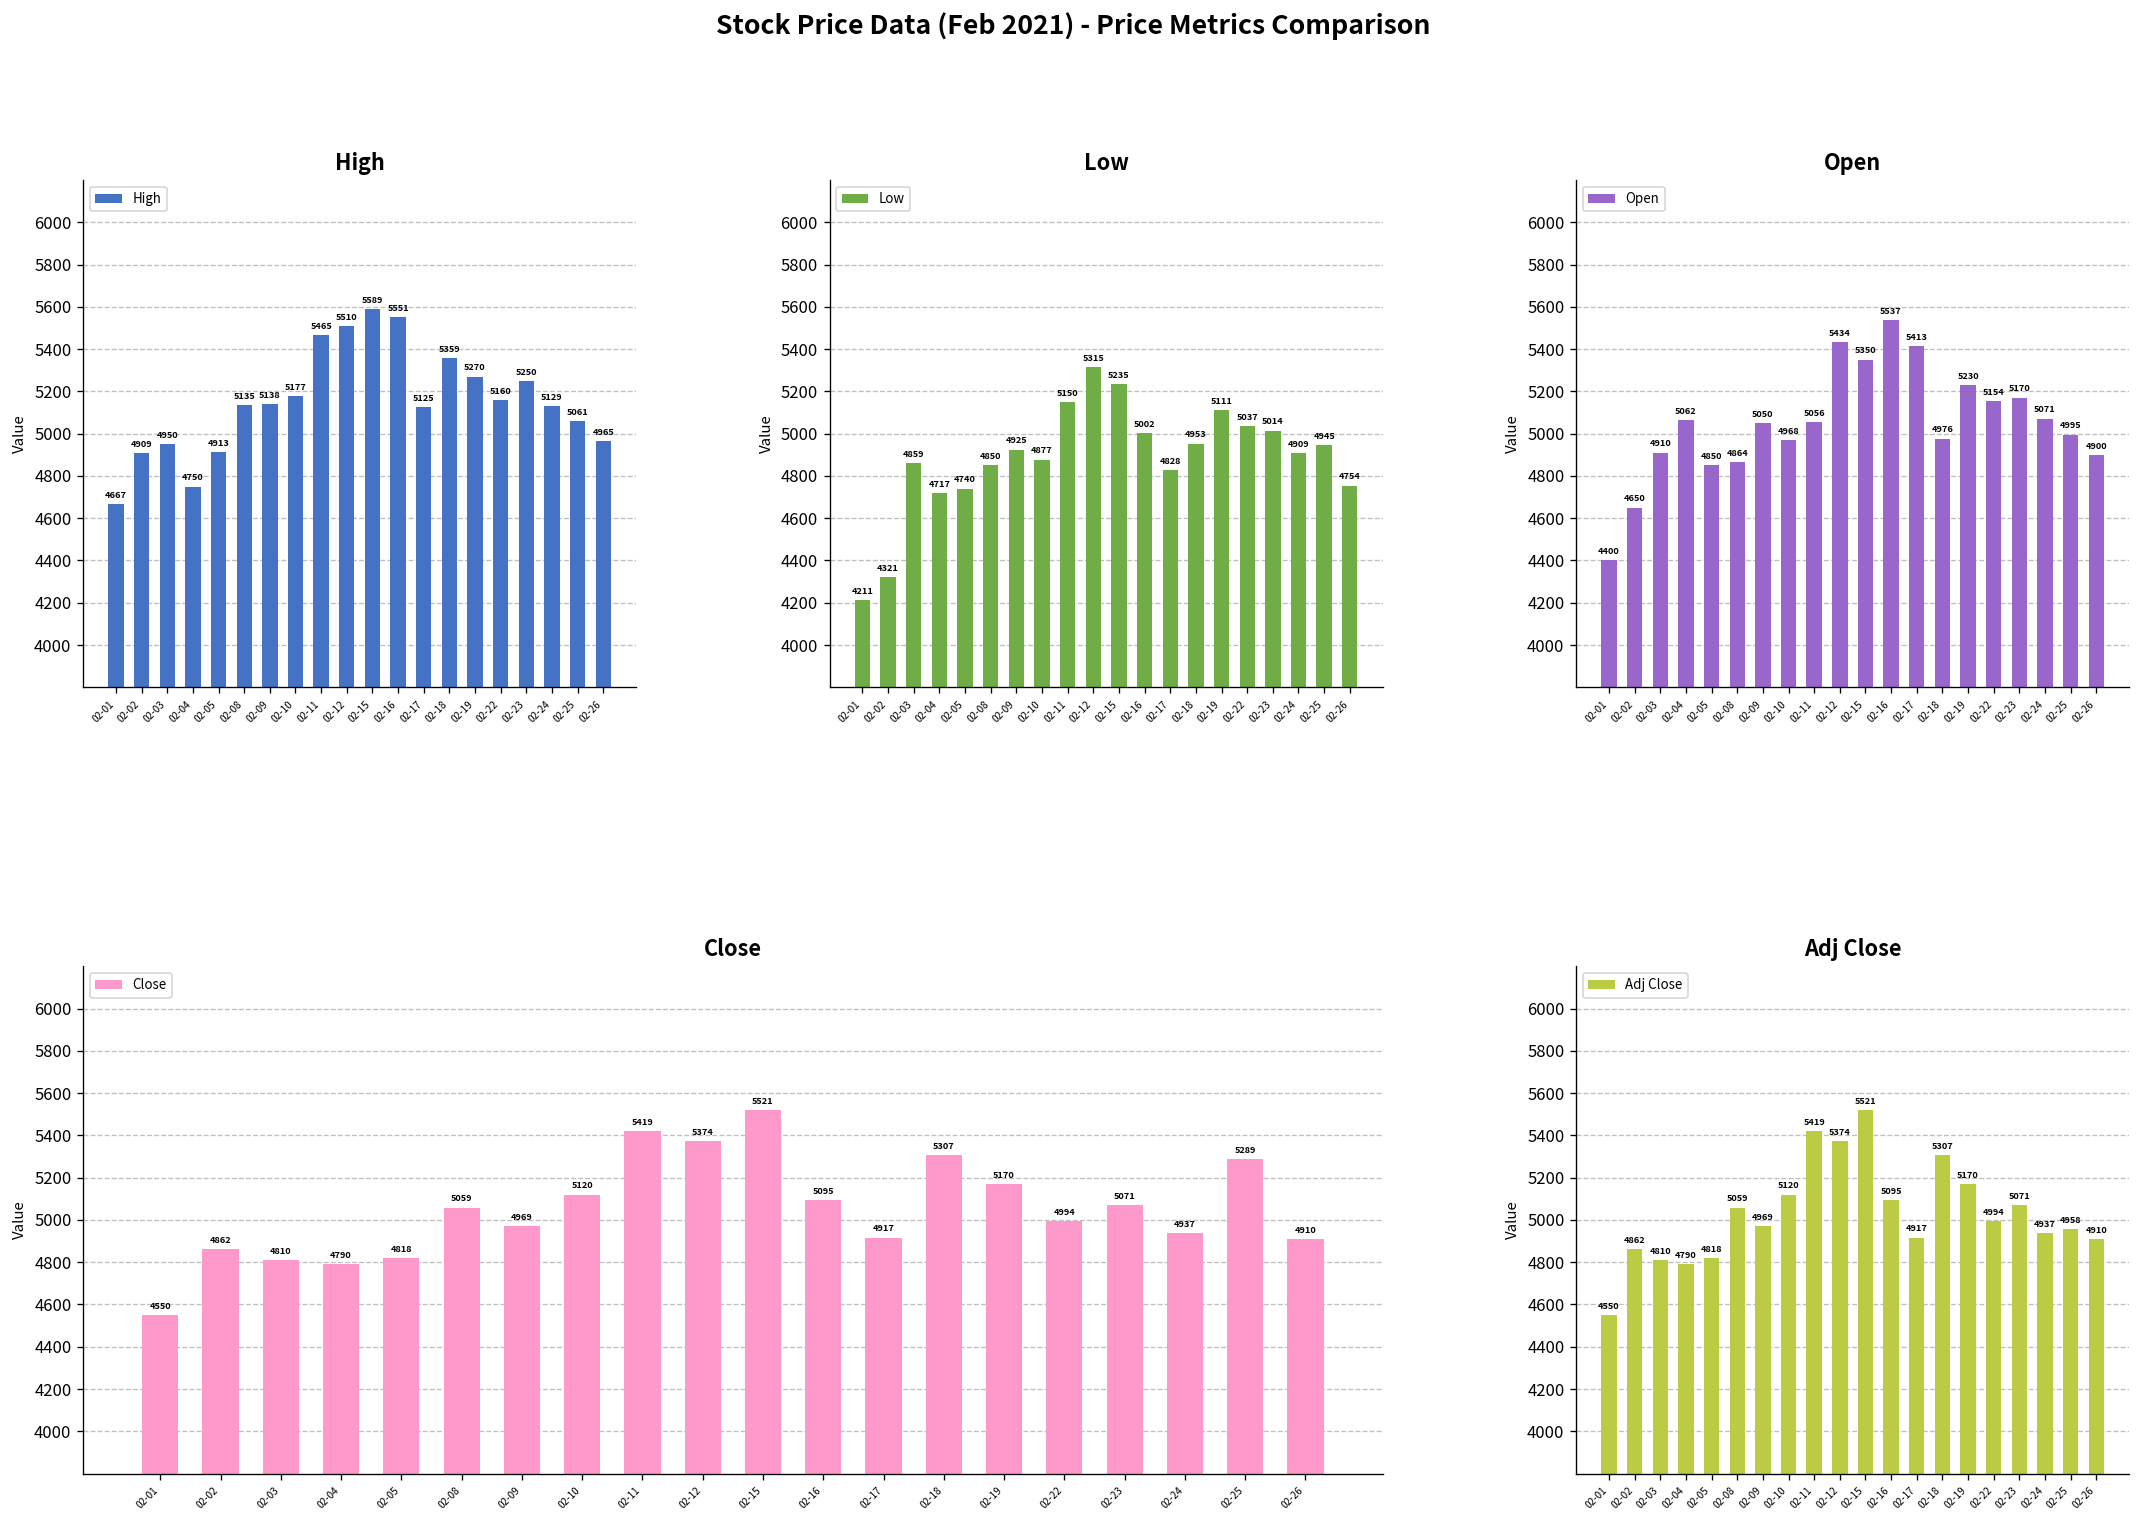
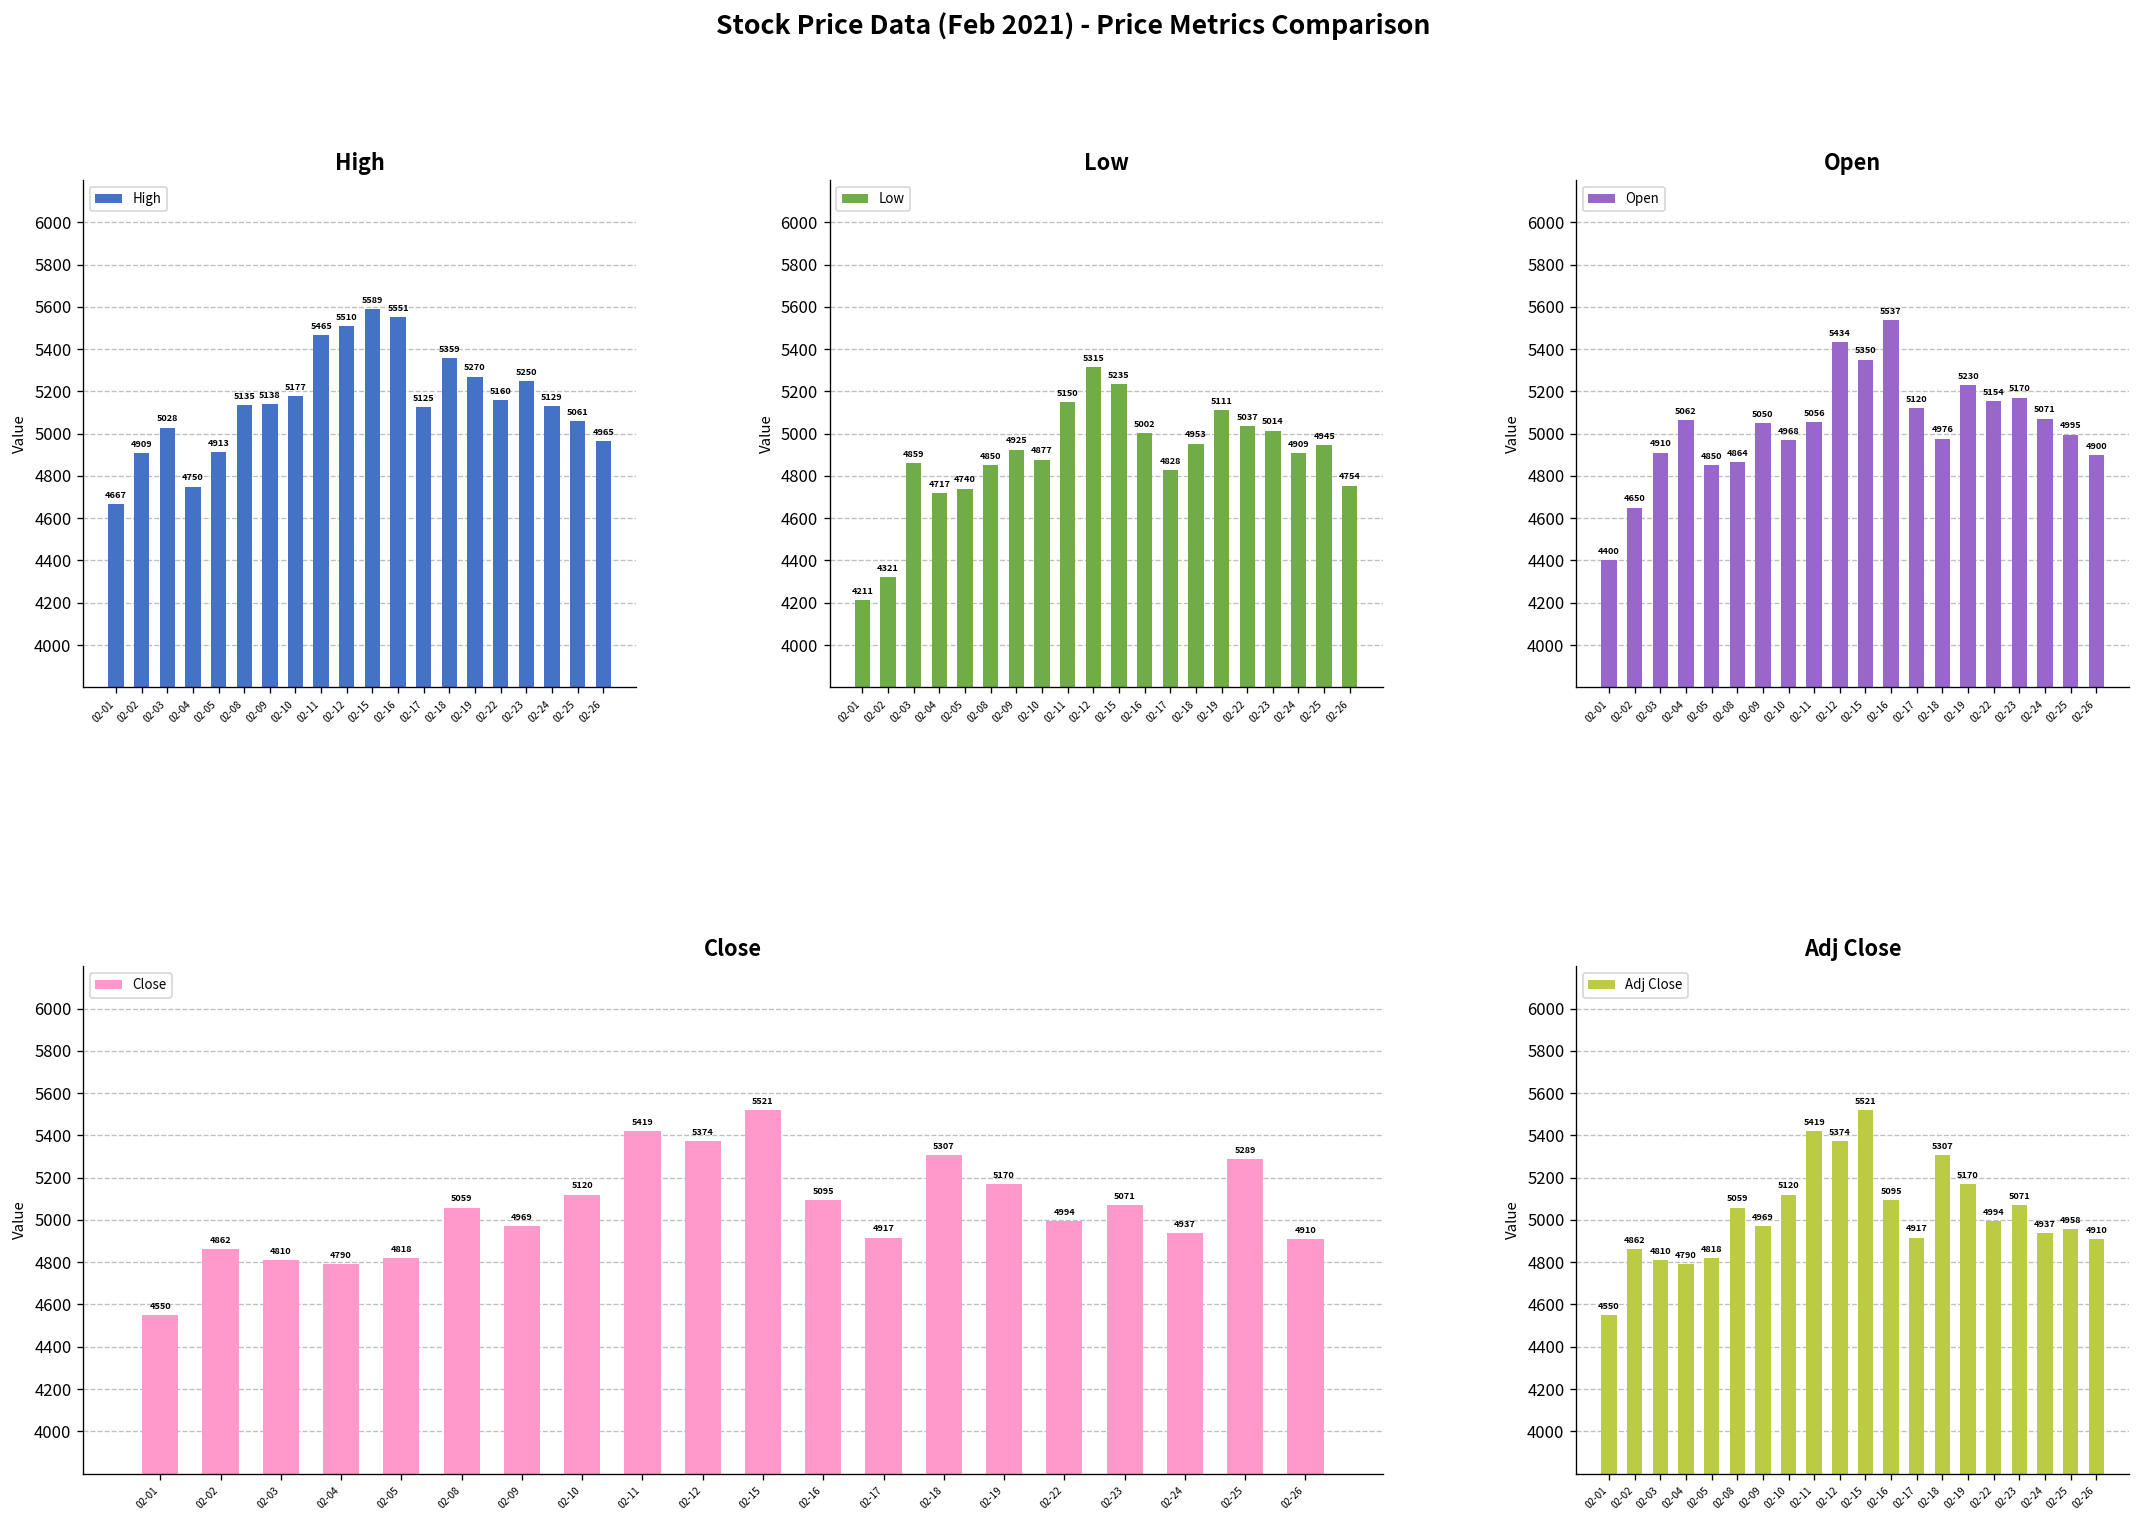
High, 02-03: 4950 -> 5028
Open, 02-17: 5413 -> 5120
